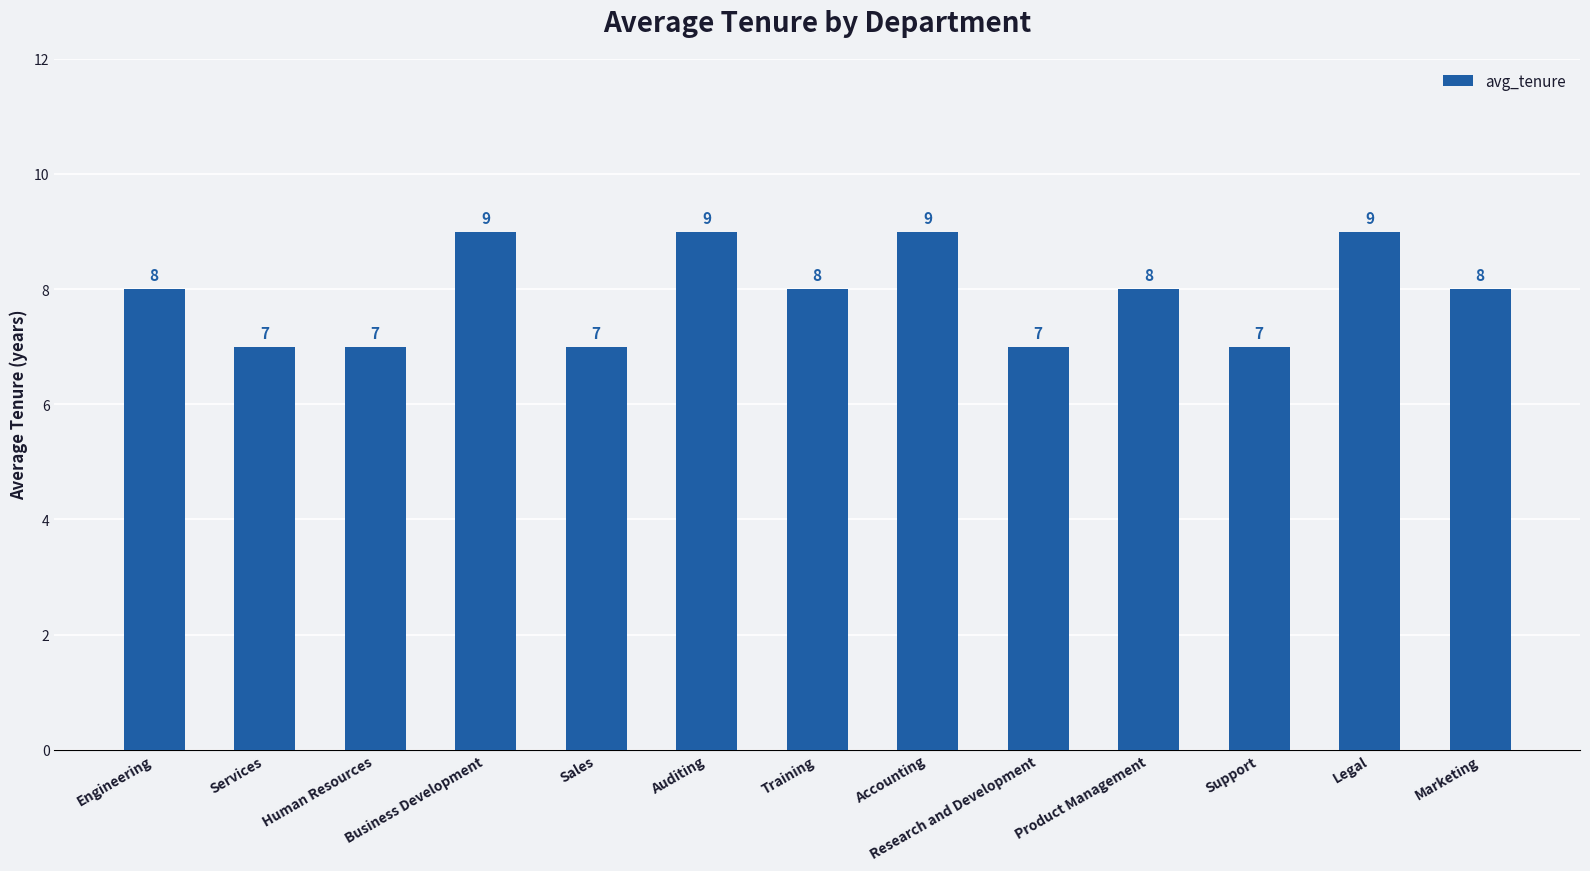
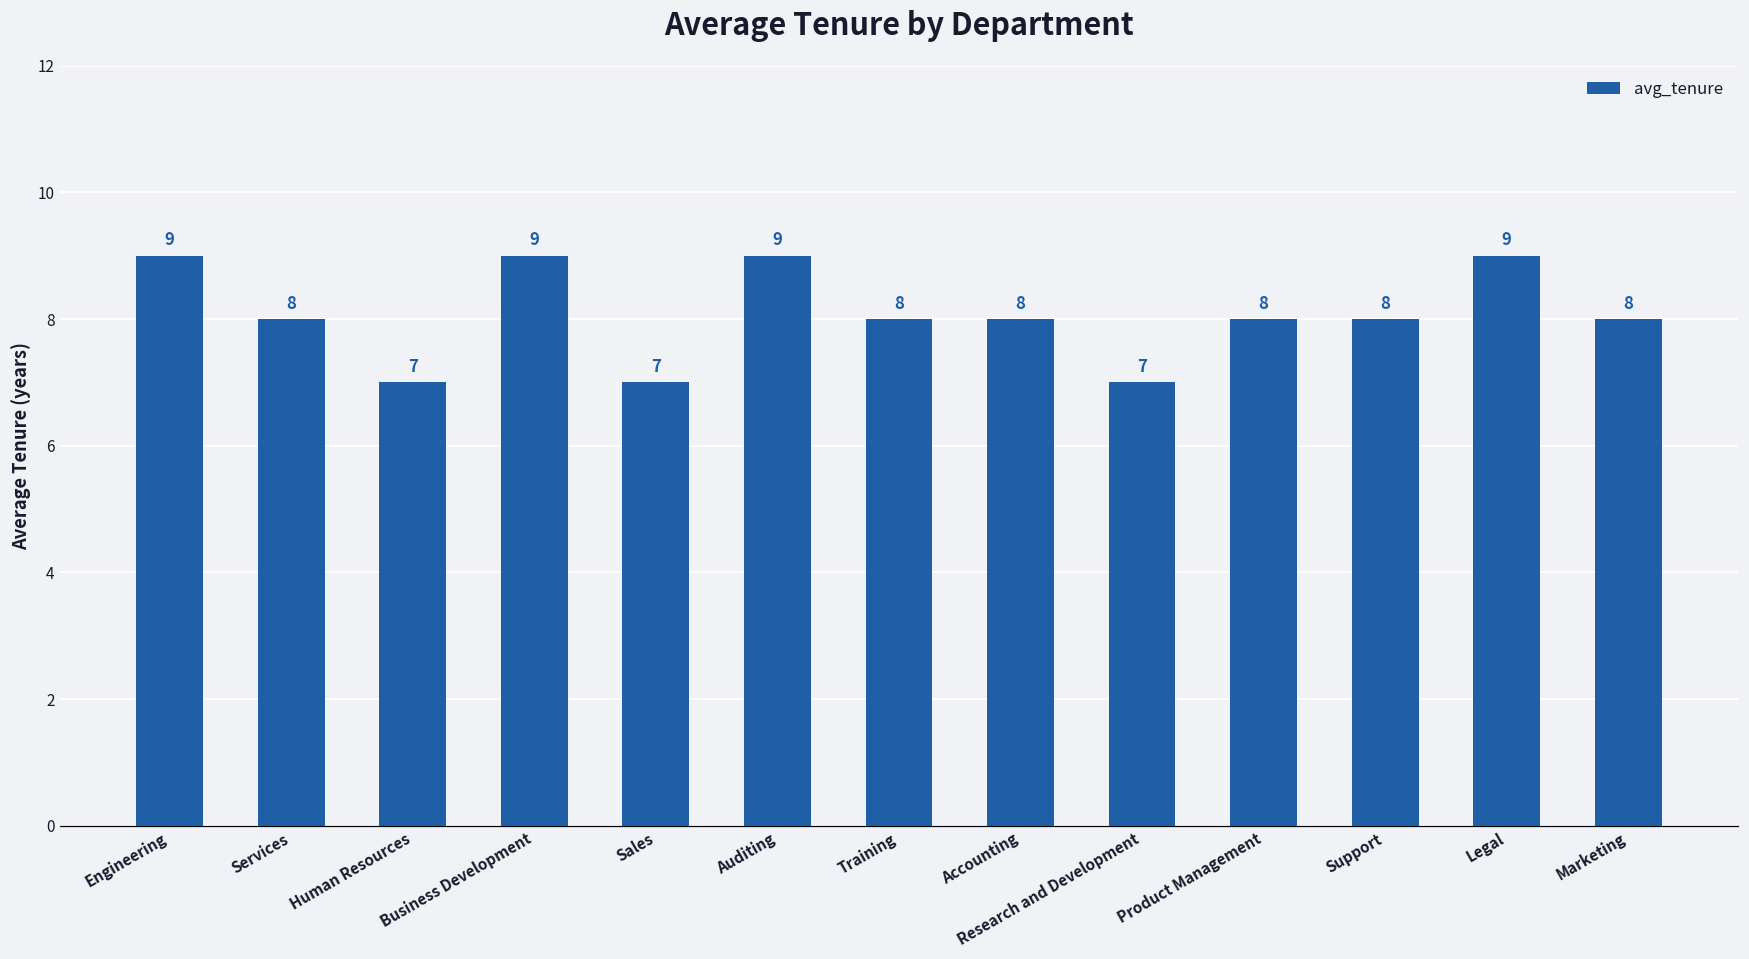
Engineering: 8 -> 9
Services: 7 -> 8
Accounting: 9 -> 8
Support: 7 -> 8
